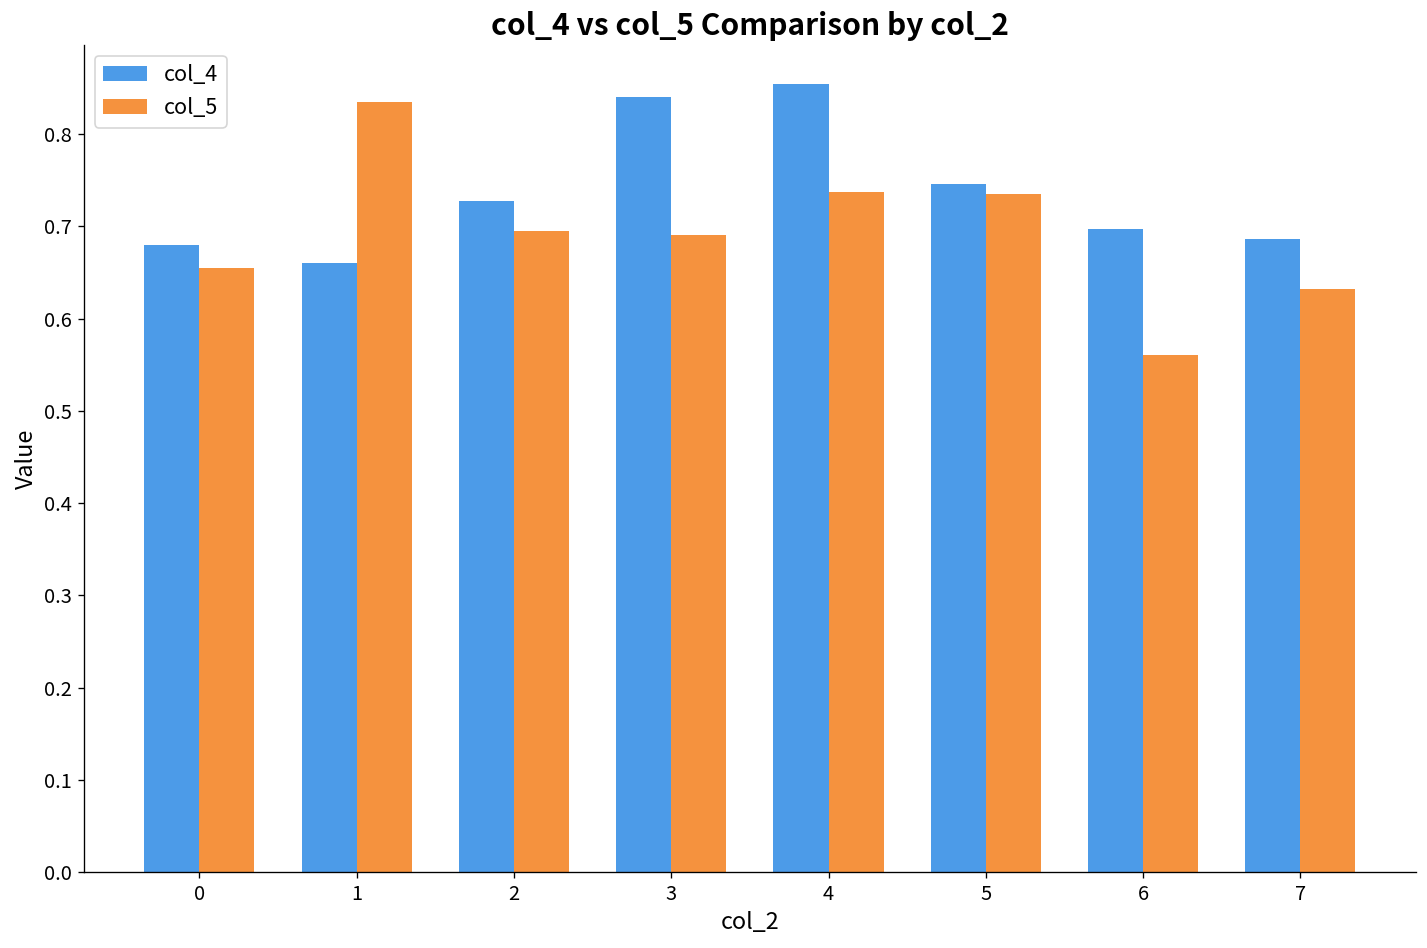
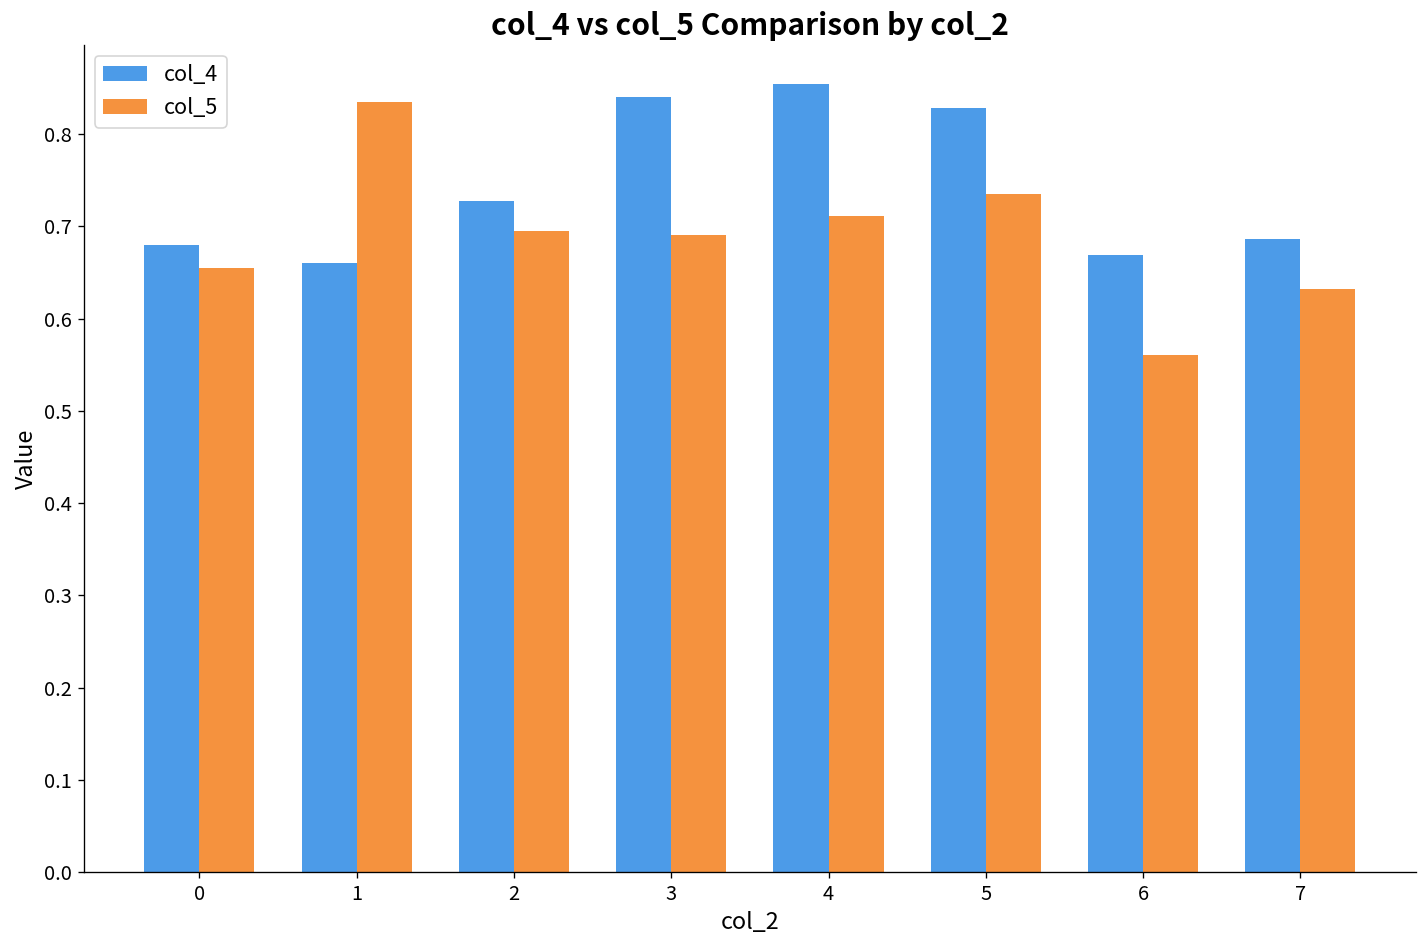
col_5, 4: 0.74 -> 0.71
col_4, 5: 0.75 -> 0.83
col_4, 6: 0.70 -> 0.67
